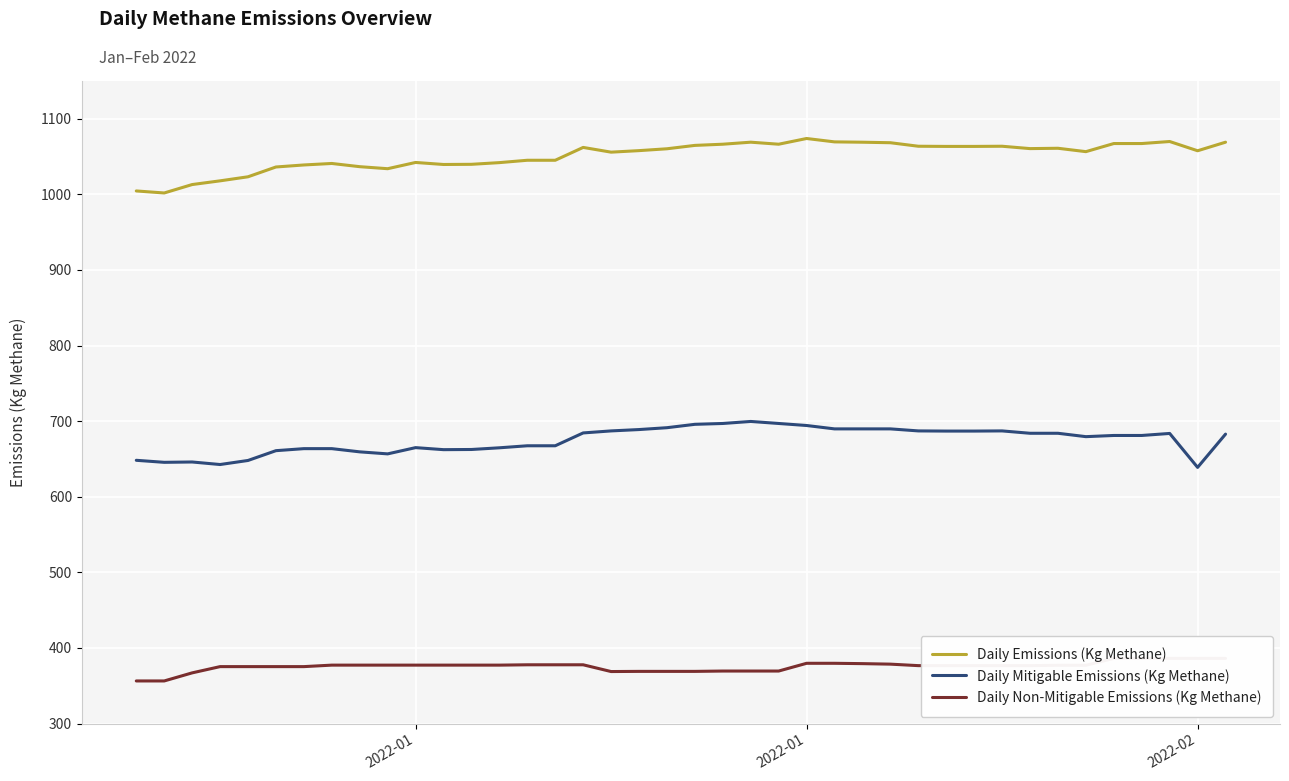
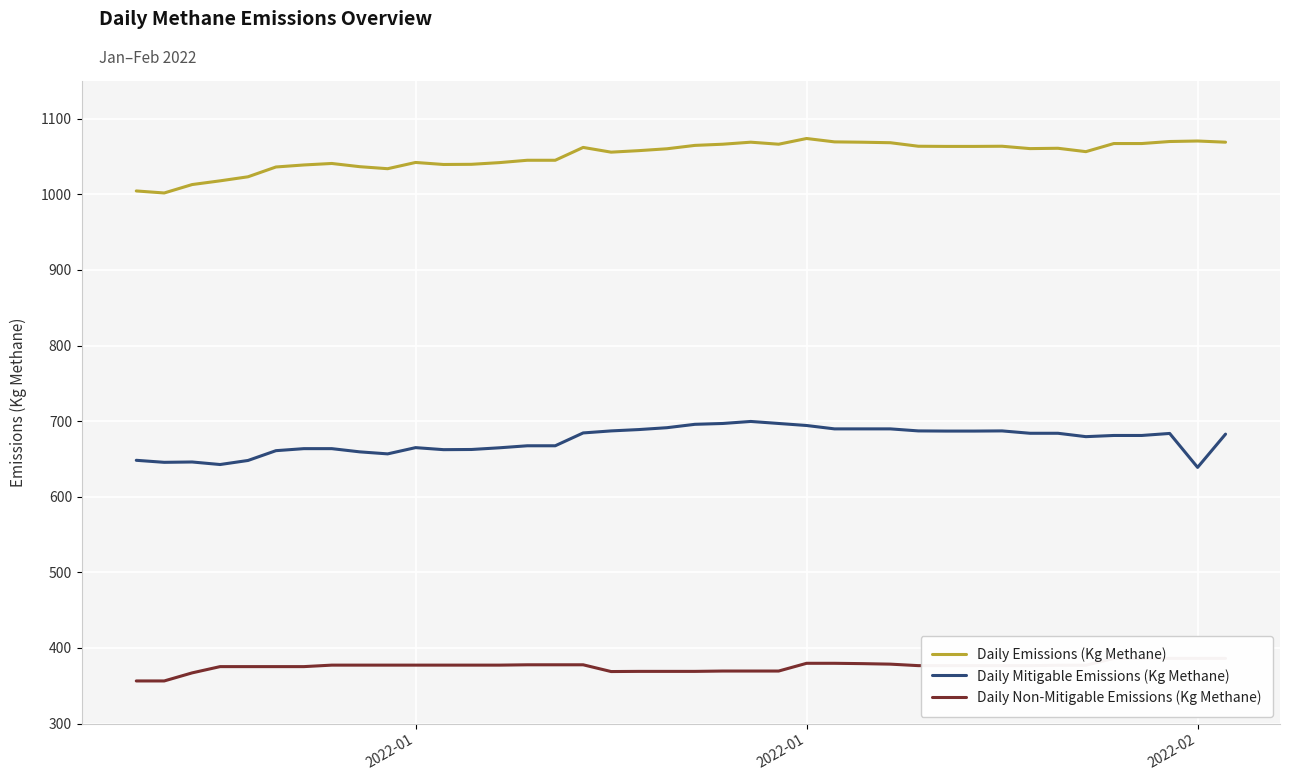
Daily Emissions (Kg Methane), 2022-02: 1060 -> 1070
